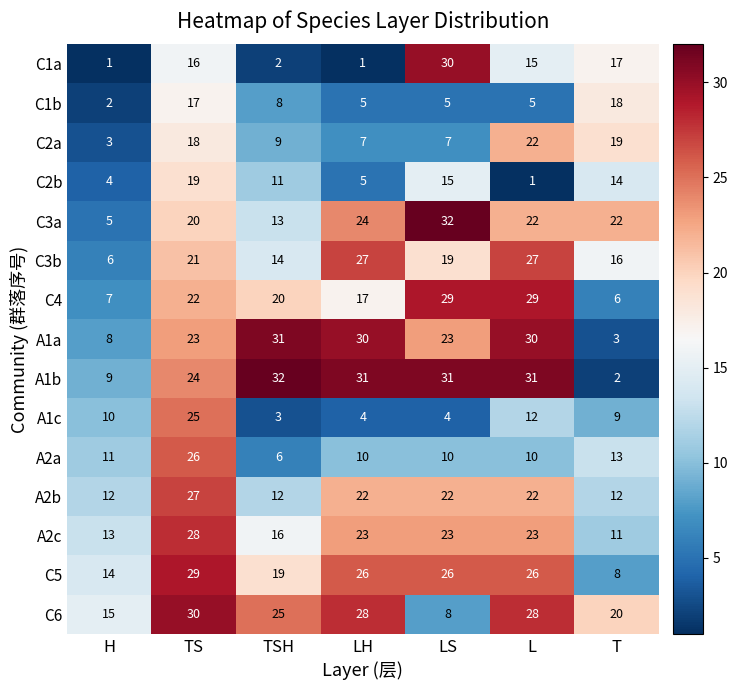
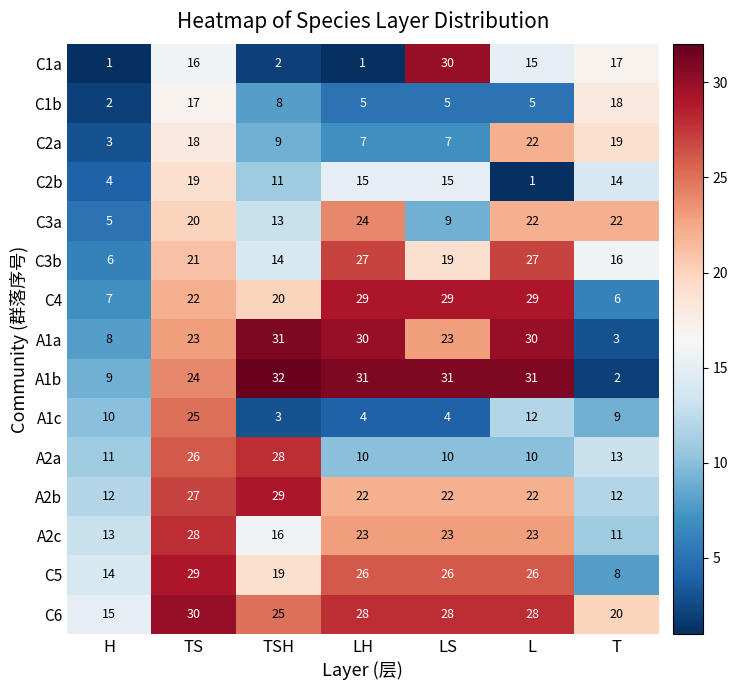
C2b, LH: 5 -> 15
C3a, LS: 32 -> 9
C4, LH: 17 -> 29
A2a, TSH: 6 -> 28
A2b, TSH: 12 -> 29
C6, LS: 8 -> 28
